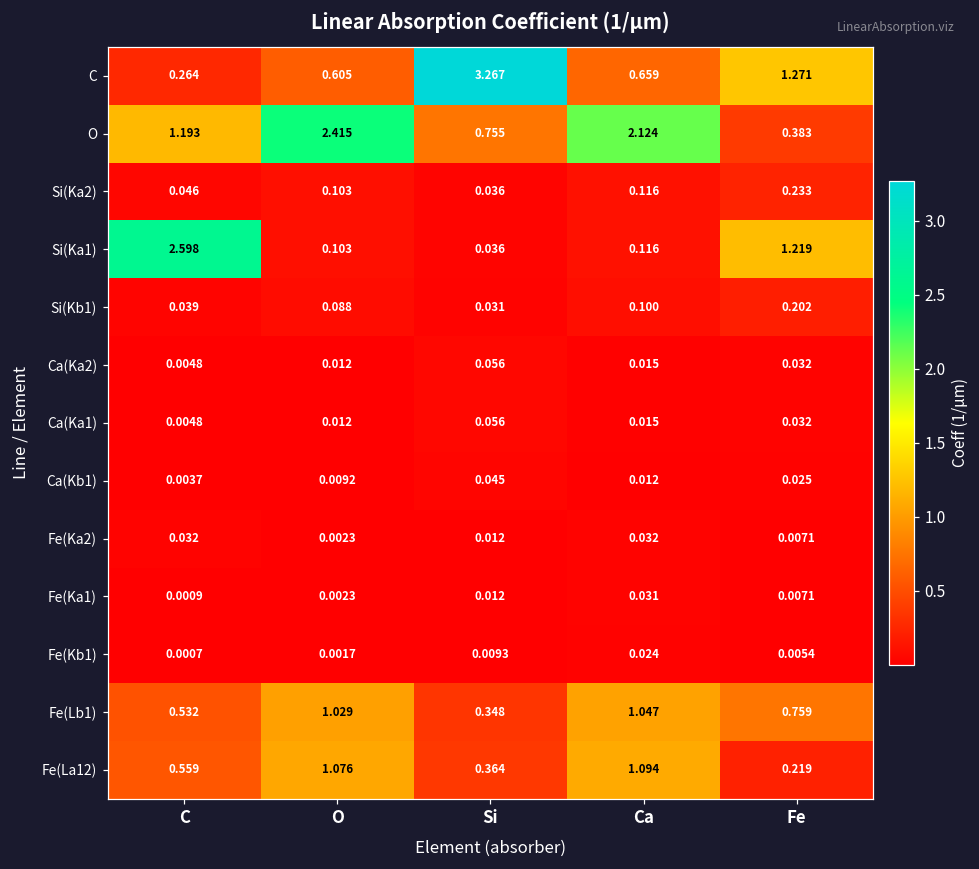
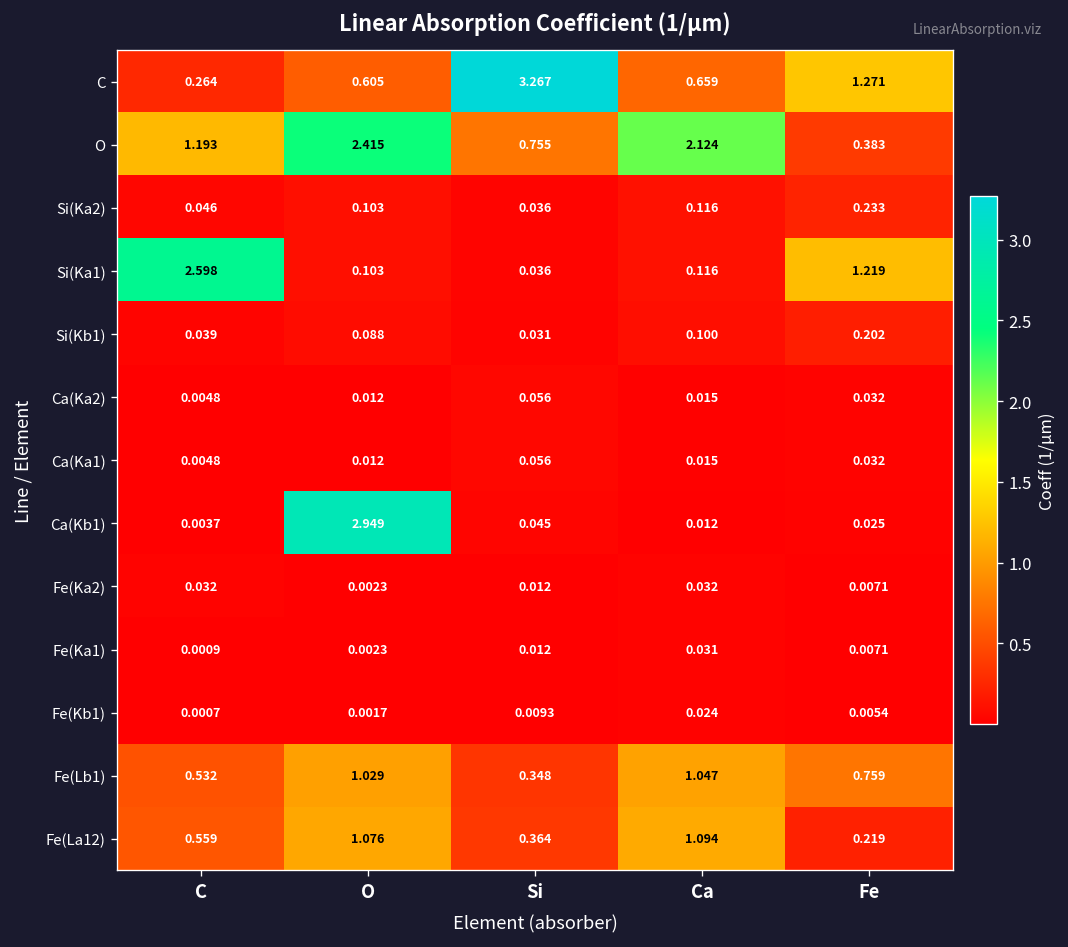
Ca(Kb1), O: 0.0092 -> 2.949
